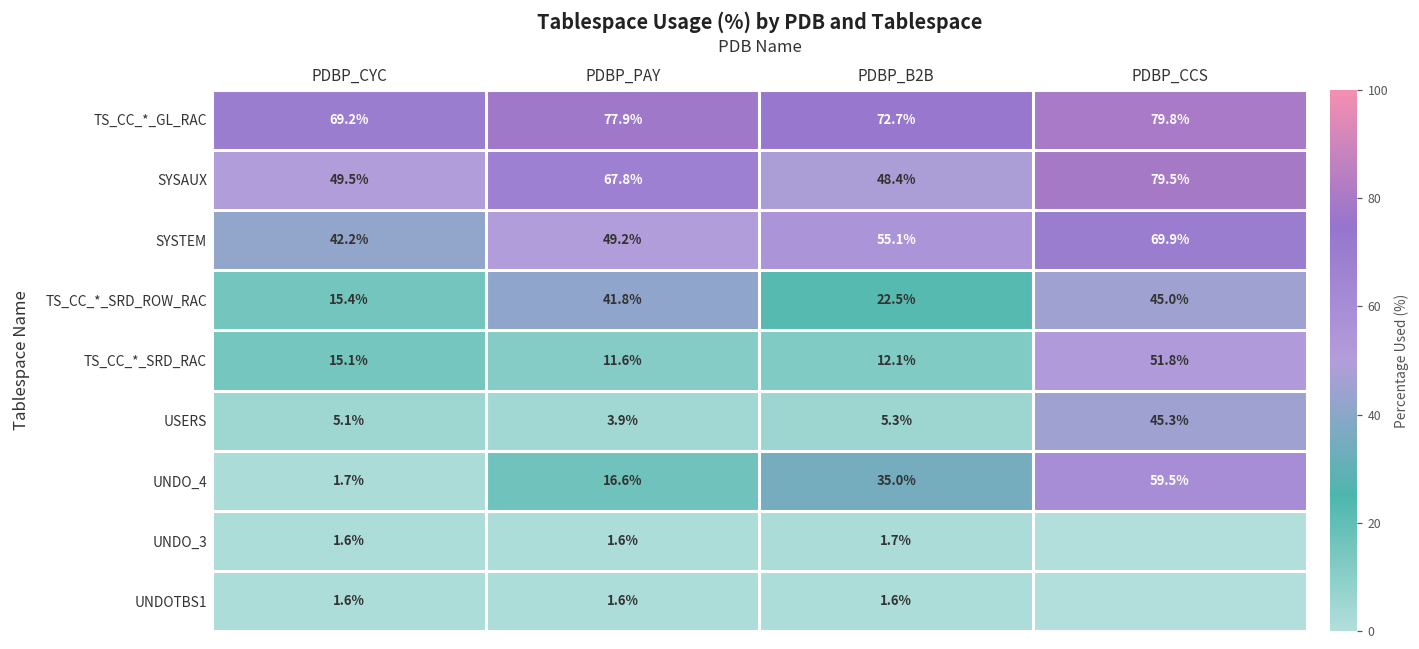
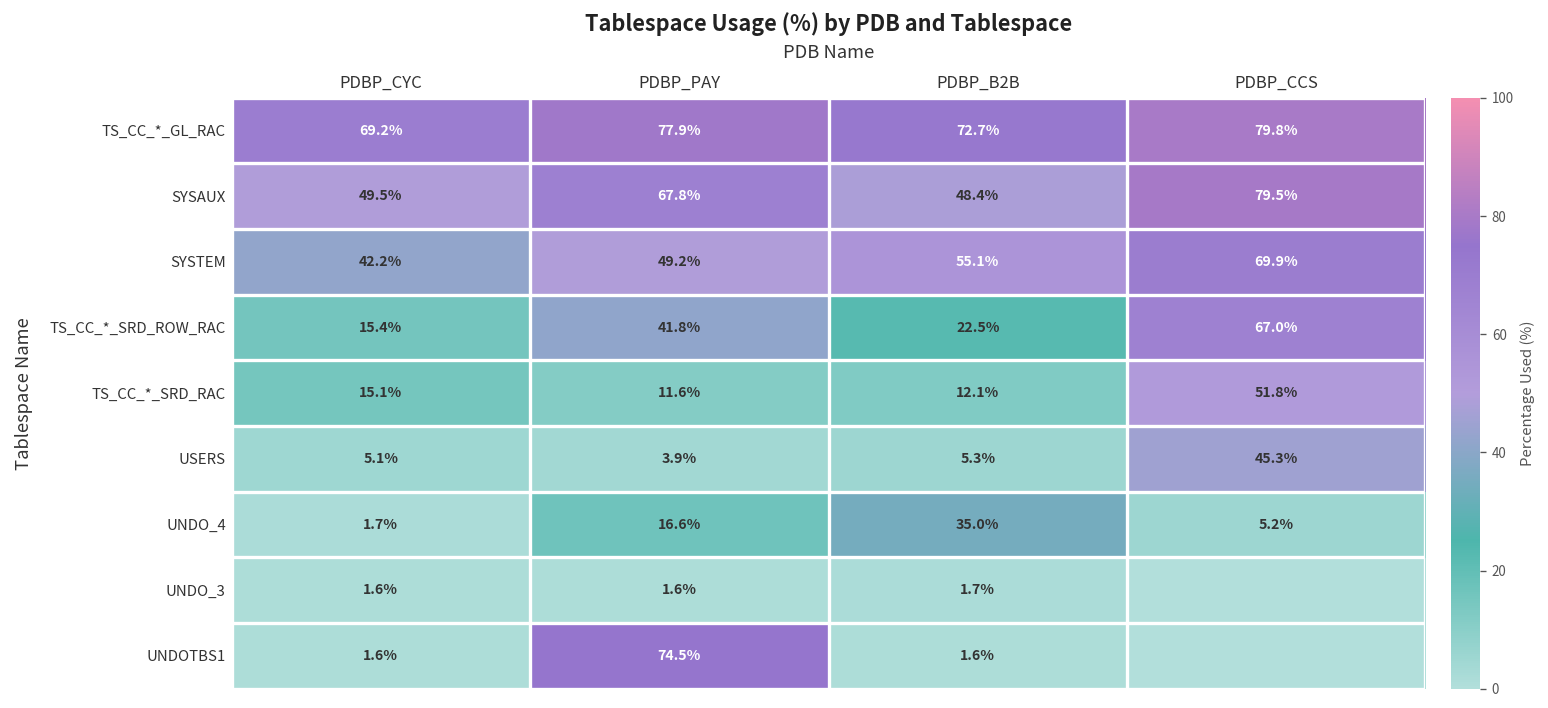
TS_CC_*_SRD_ROW_RAC, PDBP_CCS: 45.0% -> 67.0%
UNDO_4, PDBP_CCS: 59.5% -> 5.2%
UNDOTBS1, PDBP_PAY: 1.6% -> 74.5%
